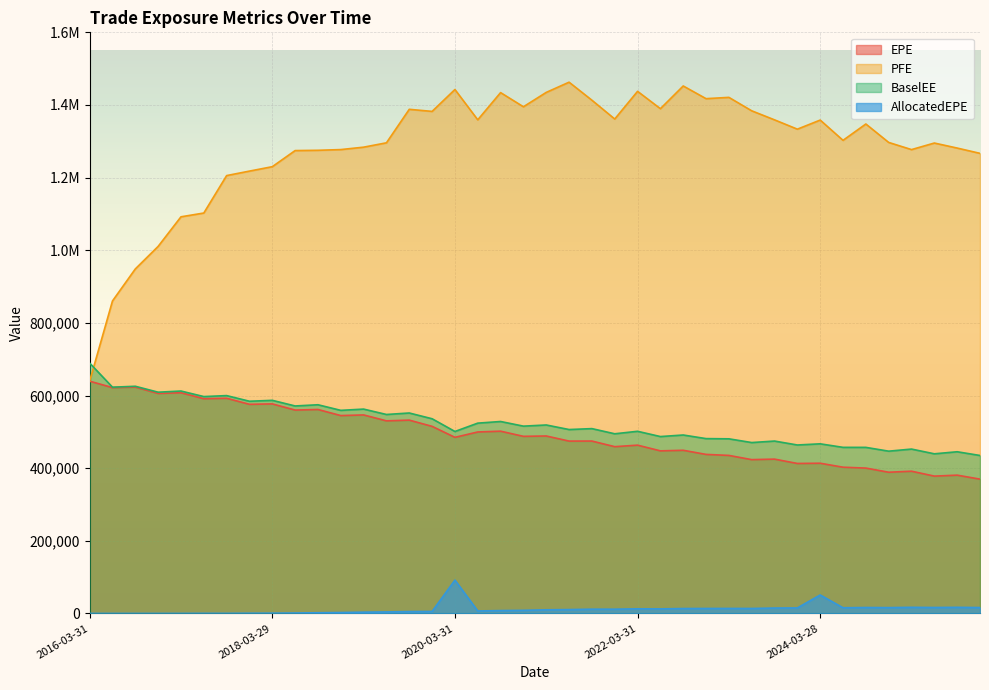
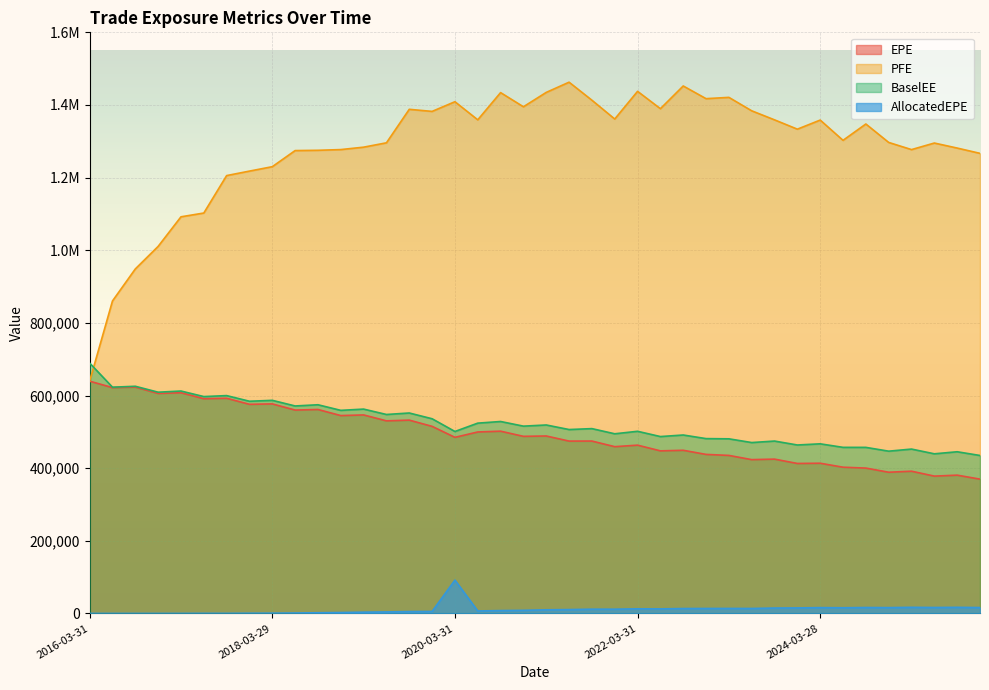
PFE, 2020-03-31: 1,440,000 -> 1,410,000
AllocatedEPE, 2024-03-28: 50,000 -> 20,000
